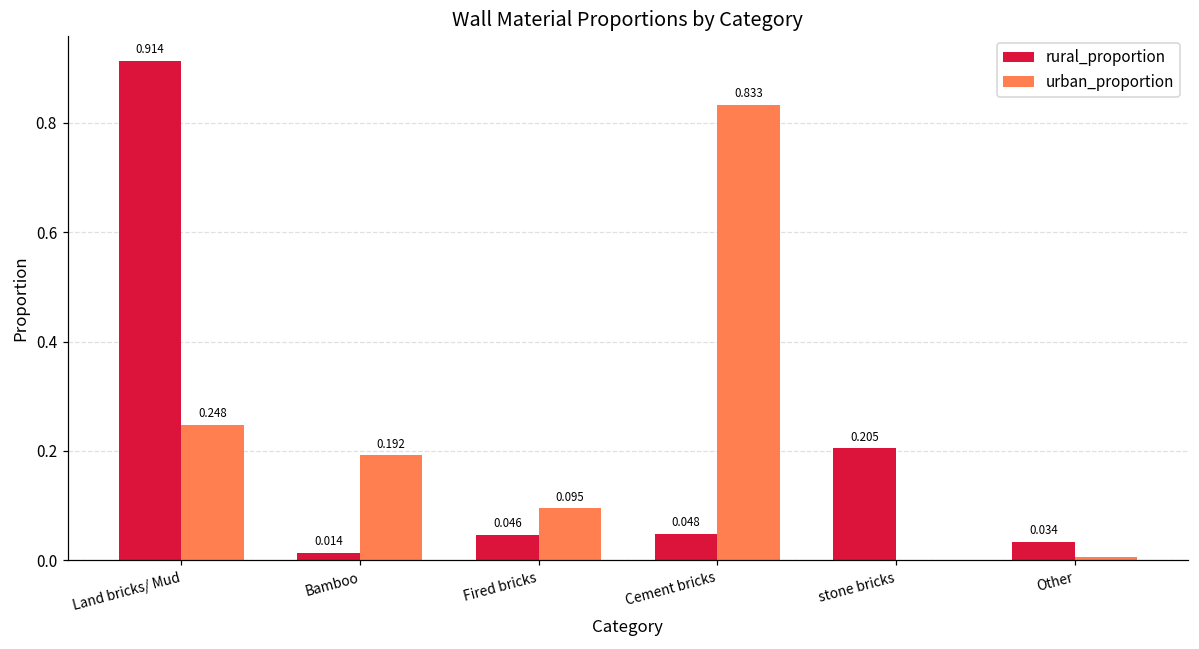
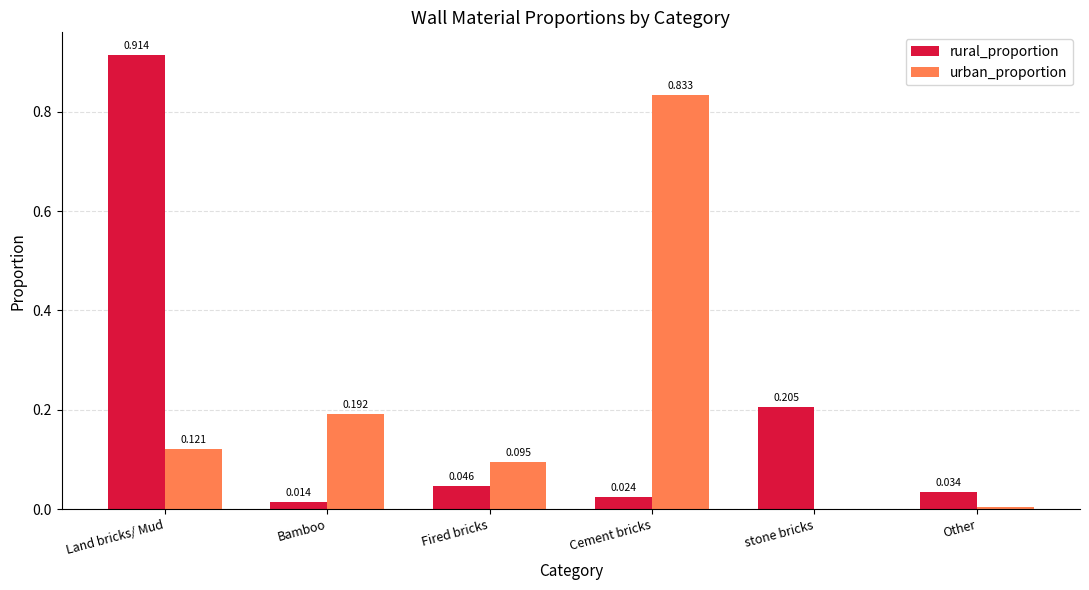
urban_proportion, Land bricks/ Mud: 0.248 -> 0.121
rural_proportion, Cement bricks: 0.048 -> 0.024
